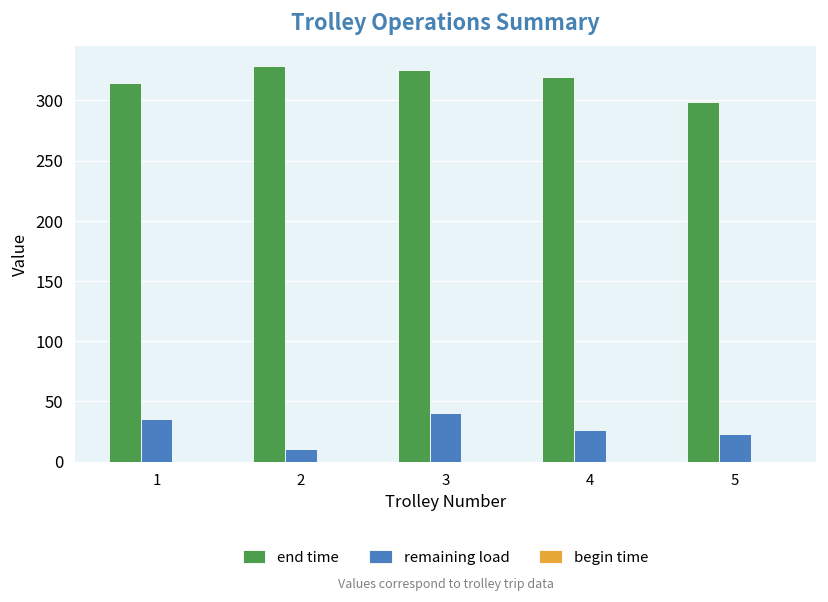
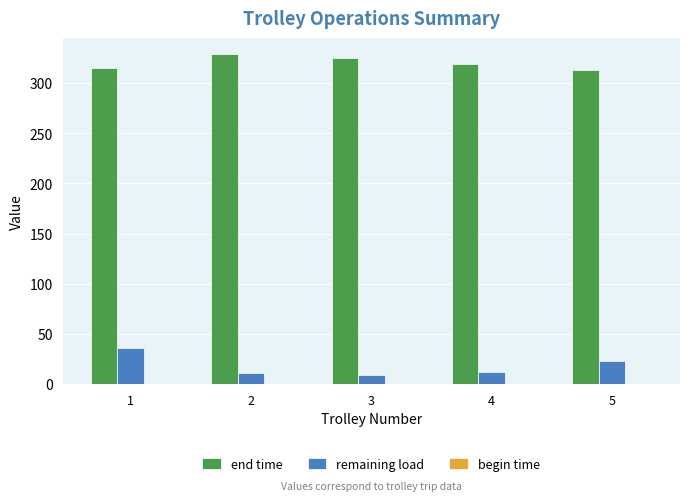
remaining load, 3: 40 -> 9
remaining load, 4: 27 -> 12
end time, 5: 299 -> 313
